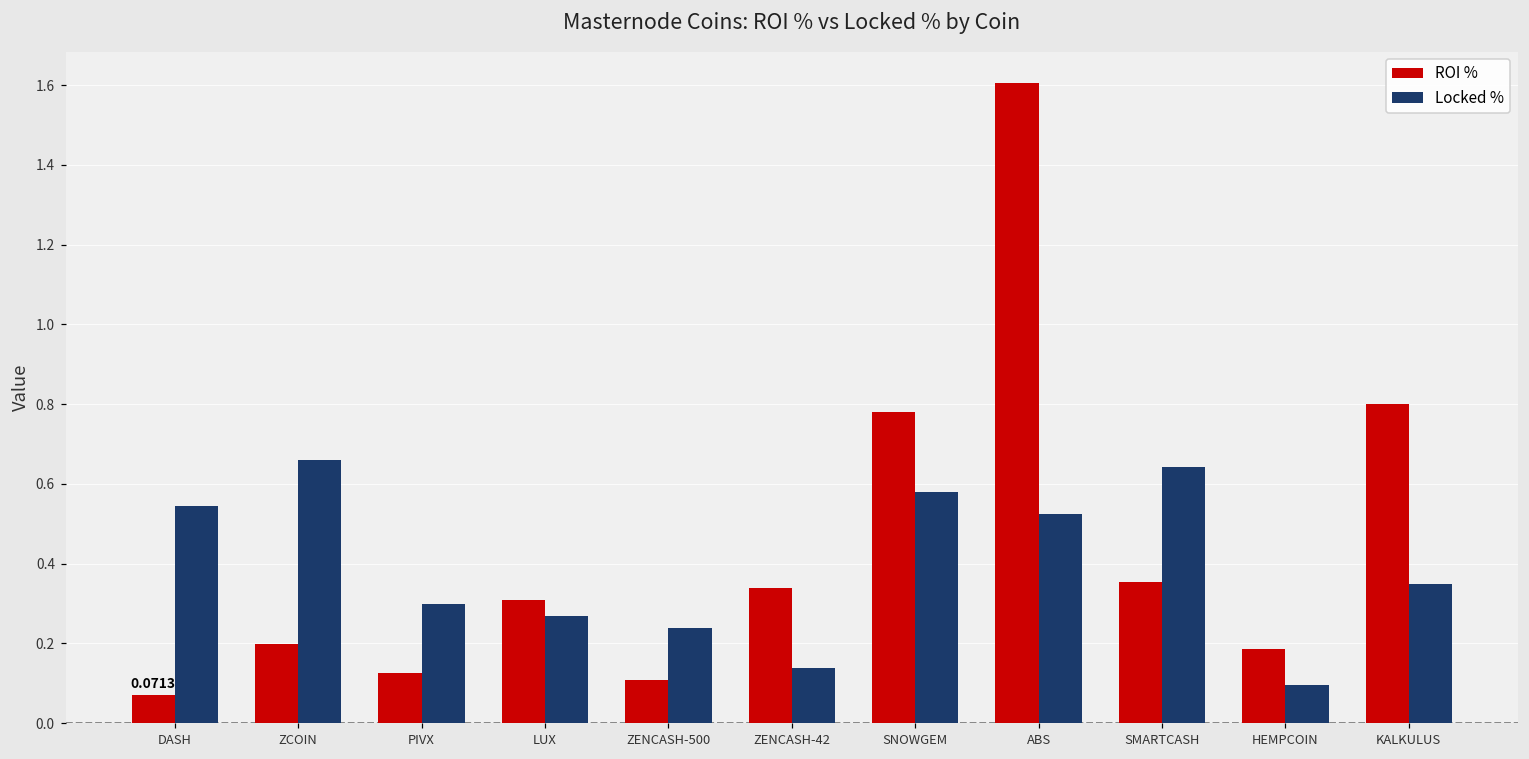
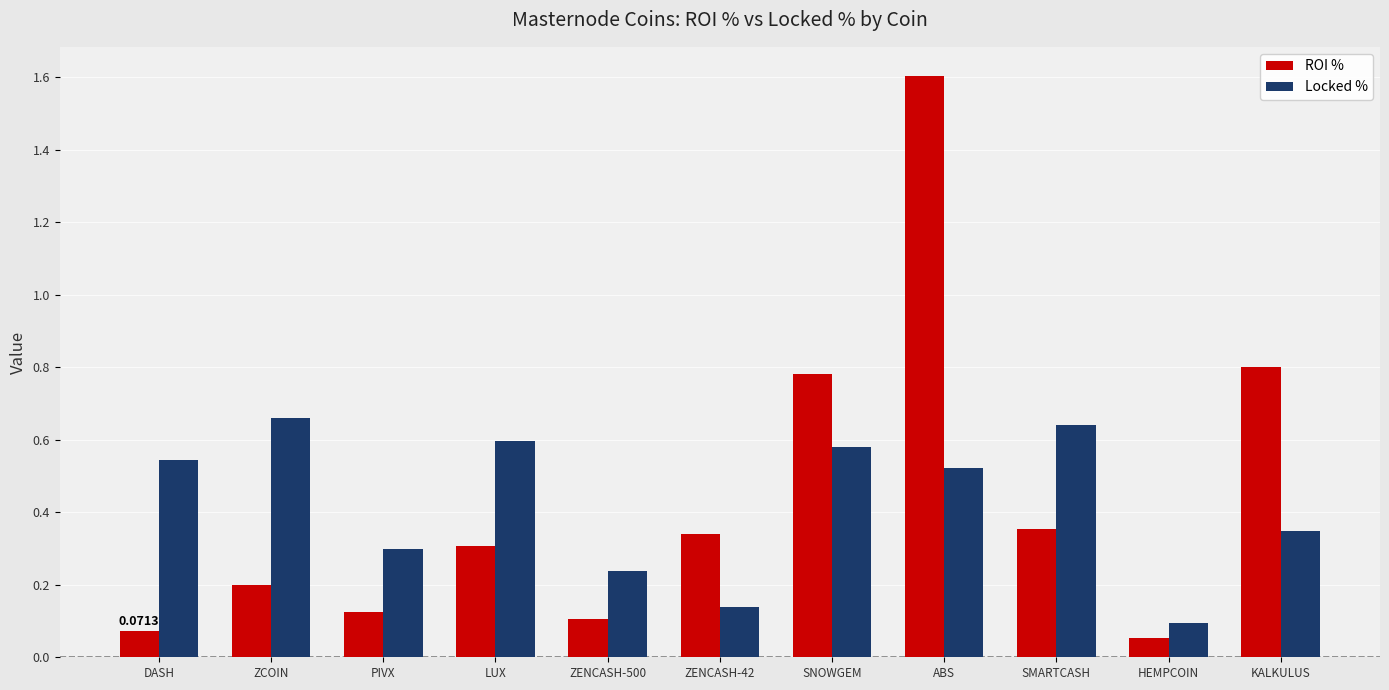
Locked %, LUX: 0.27 -> 0.60
ROI %, HEMPCOIN: 0.19 -> 0.05
